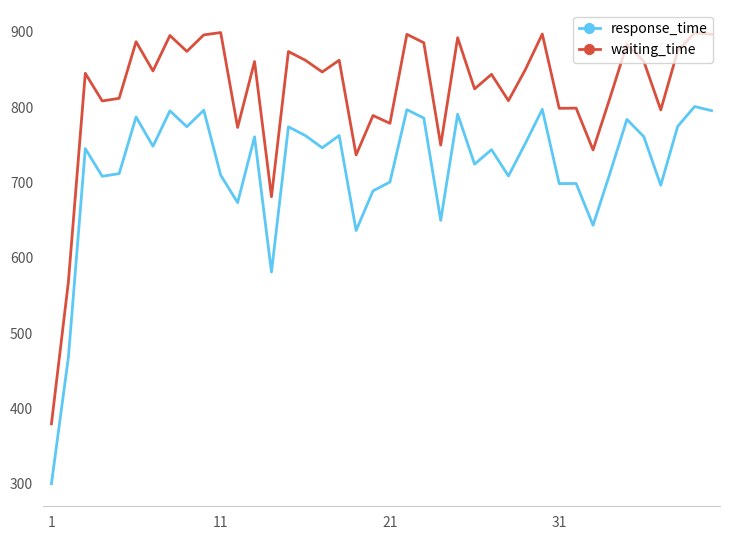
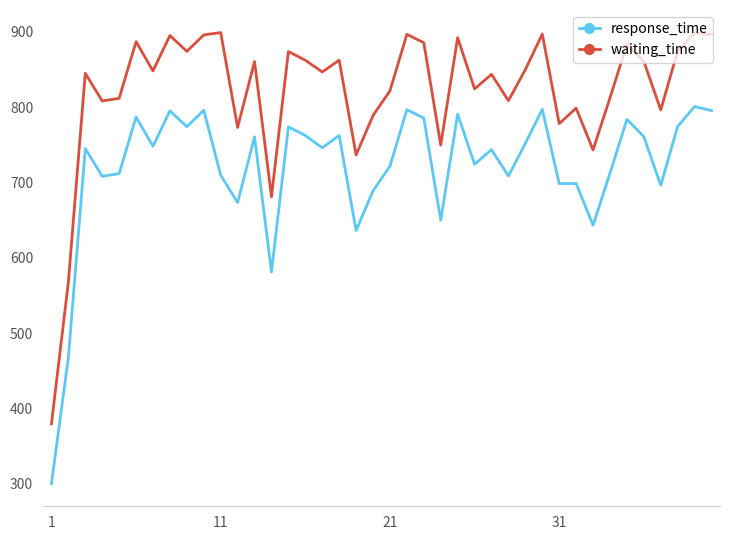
response_time, 21: 700 -> 720
waiting_time, 21: 780 -> 820
waiting_time, 31: 800 -> 780
